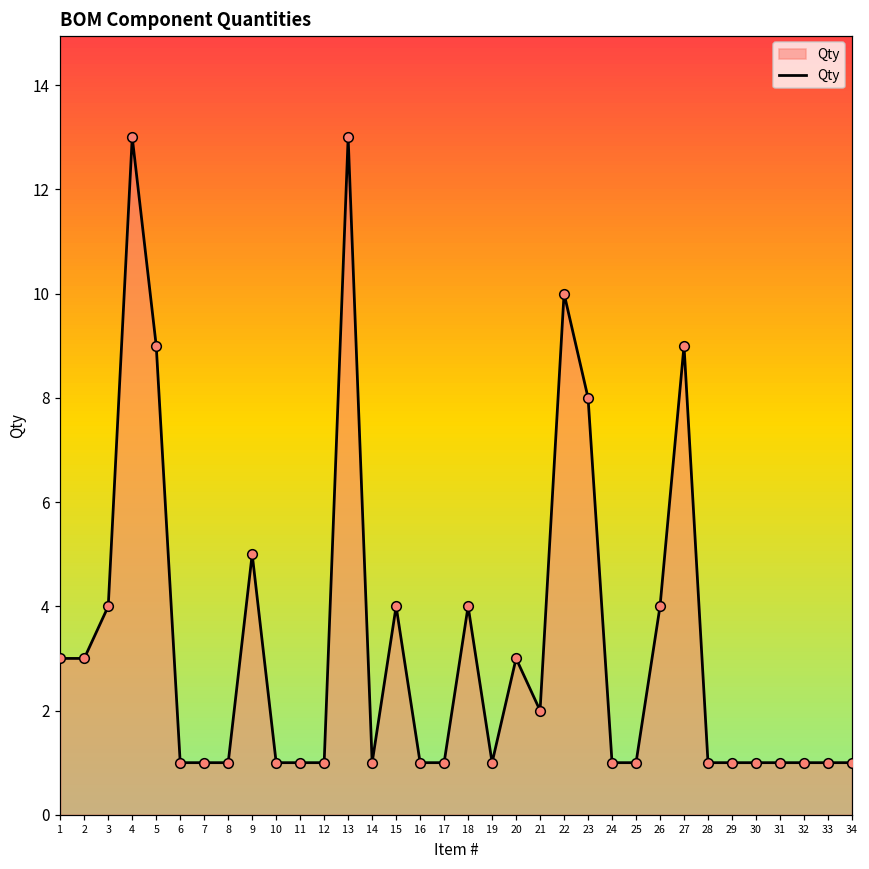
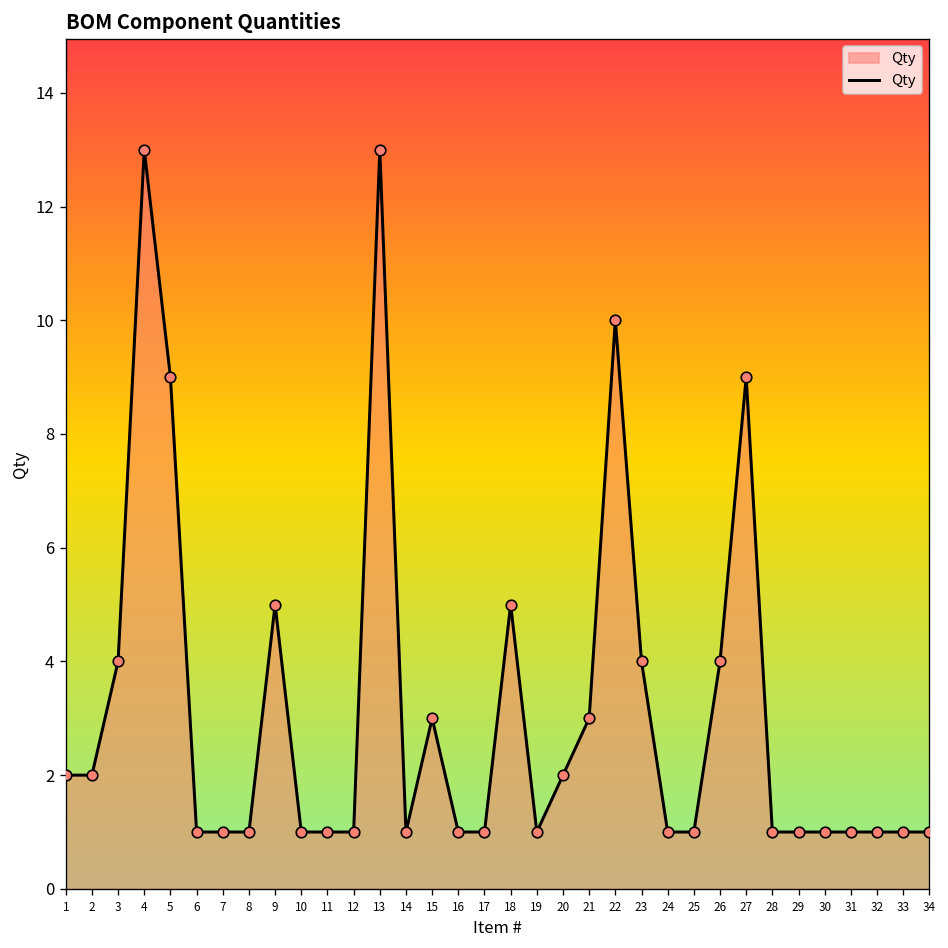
1: 3 -> 2
2: 3 -> 2
15: 4 -> 3
18: 4 -> 5
20: 3 -> 2
21: 2 -> 3
23: 8 -> 4
